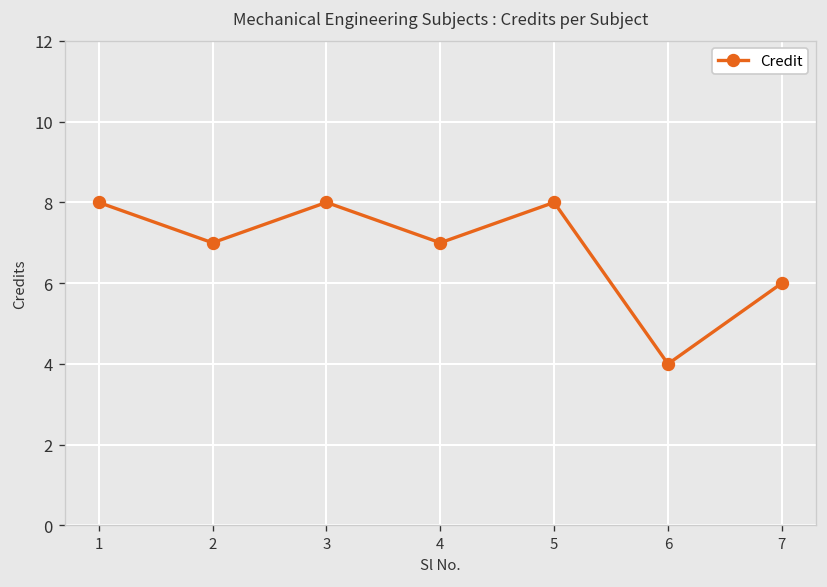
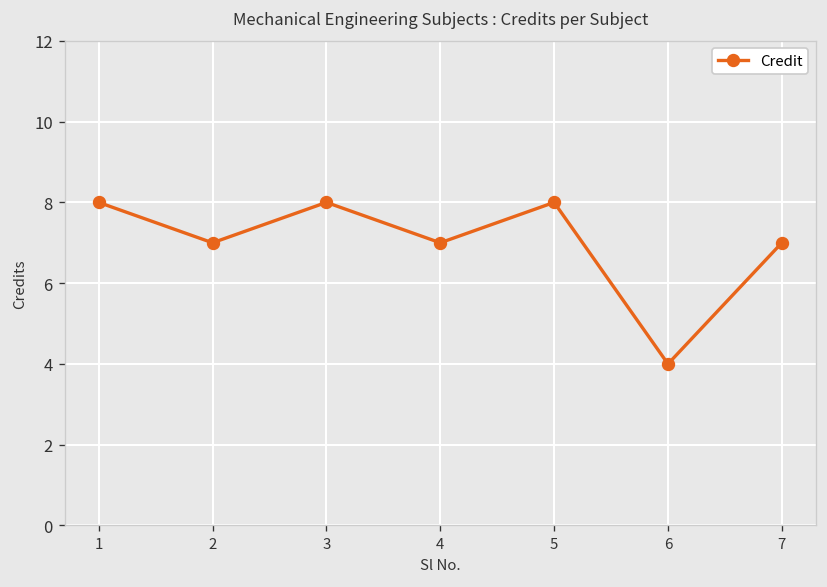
7: 6 -> 7
